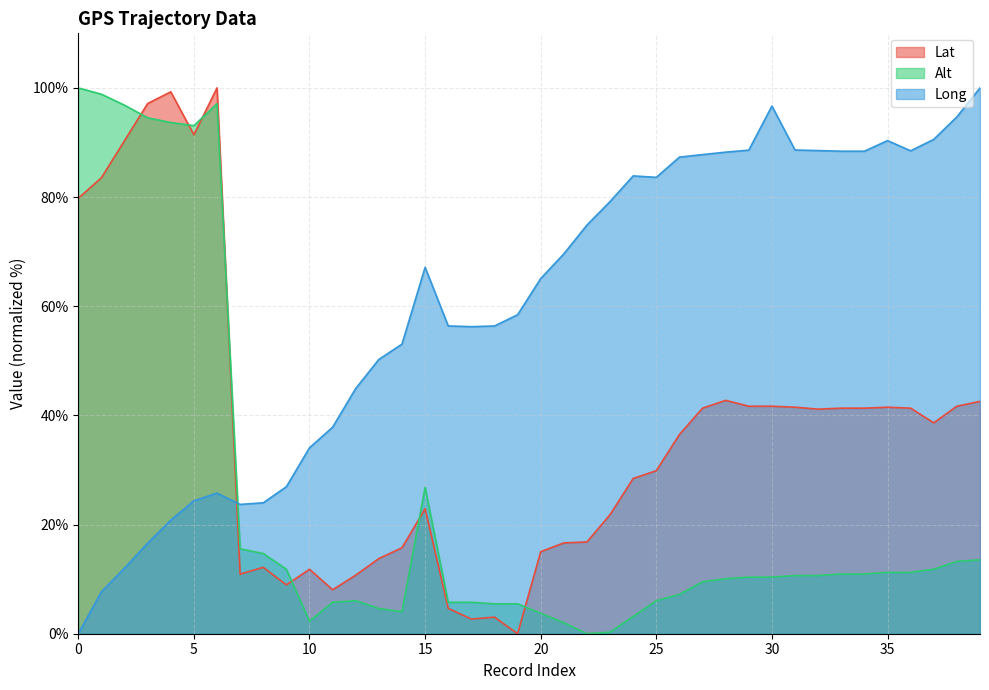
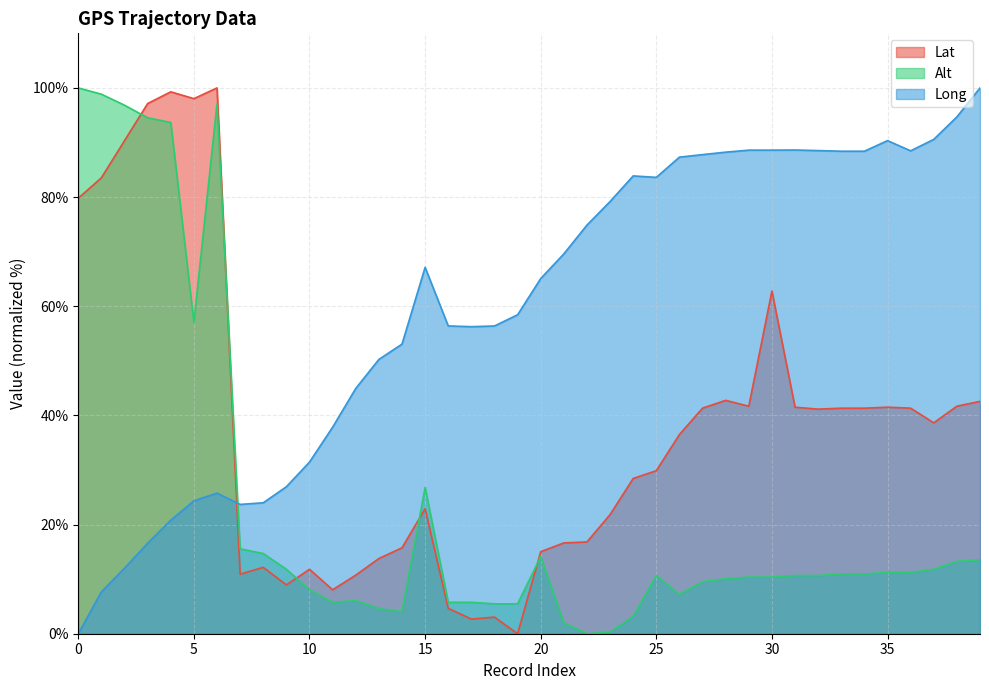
Lat, 5: 91% -> 98%
Alt, 5: 93% -> 57%
Alt, 10: 2% -> 8%
Long, 10: 34% -> 31%
Alt, 20: 4% -> 14%
Alt, 25: 6% -> 11%
Lat, 30: 42% -> 63%
Long, 30: 97% -> 89%
